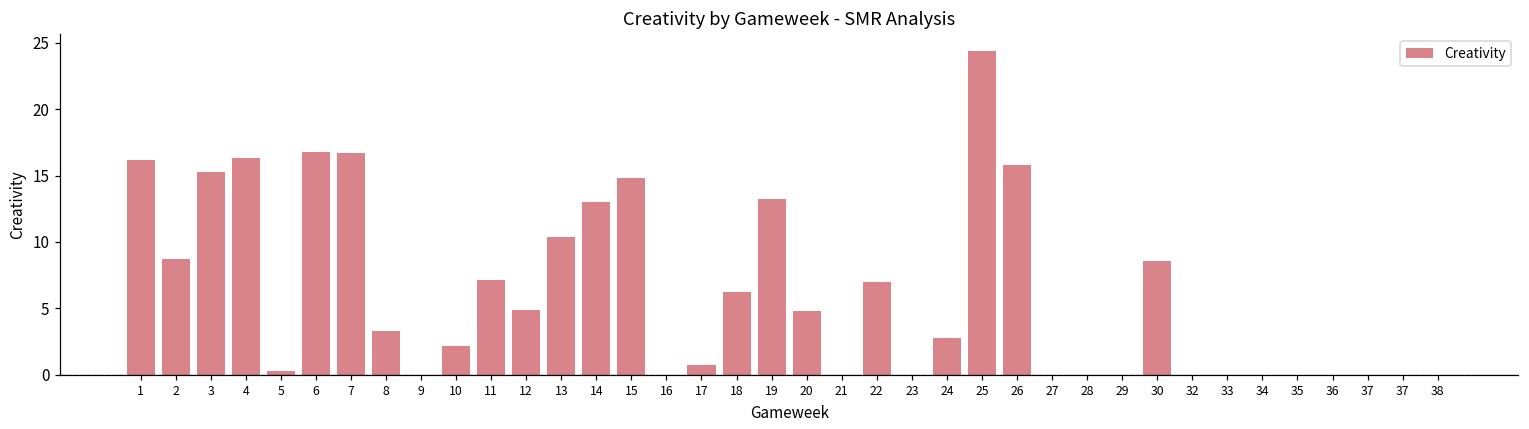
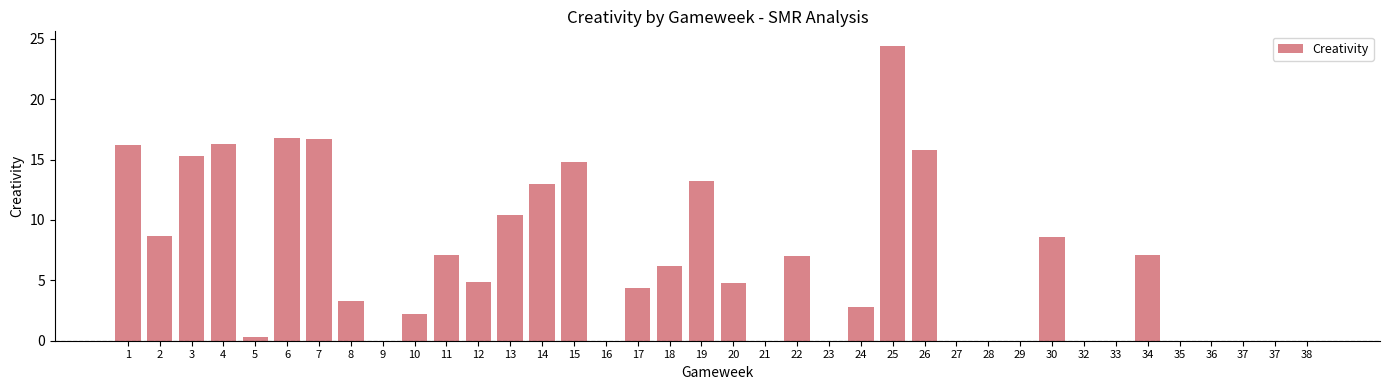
17: 0.7 -> 4.4
34: 0.0 -> 7.1
